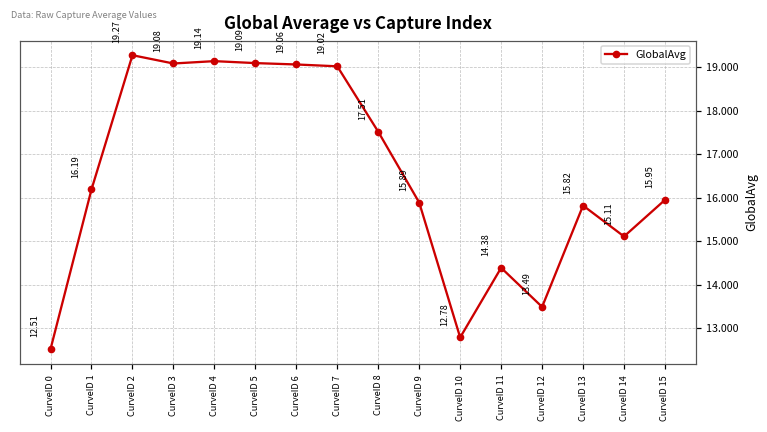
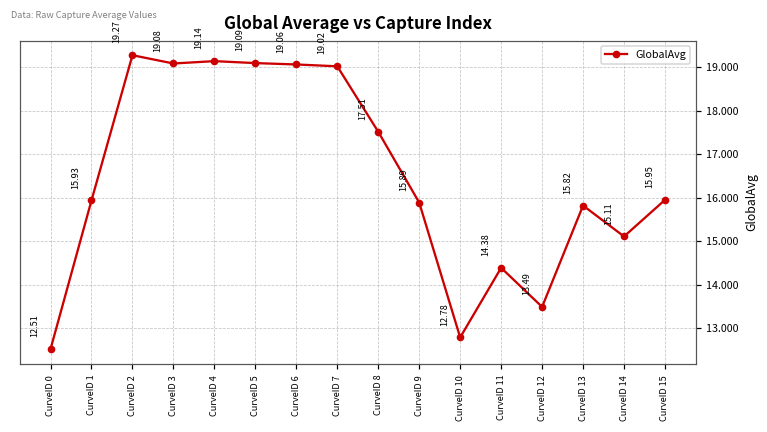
CurveID 1: 16.19 -> 15.93
